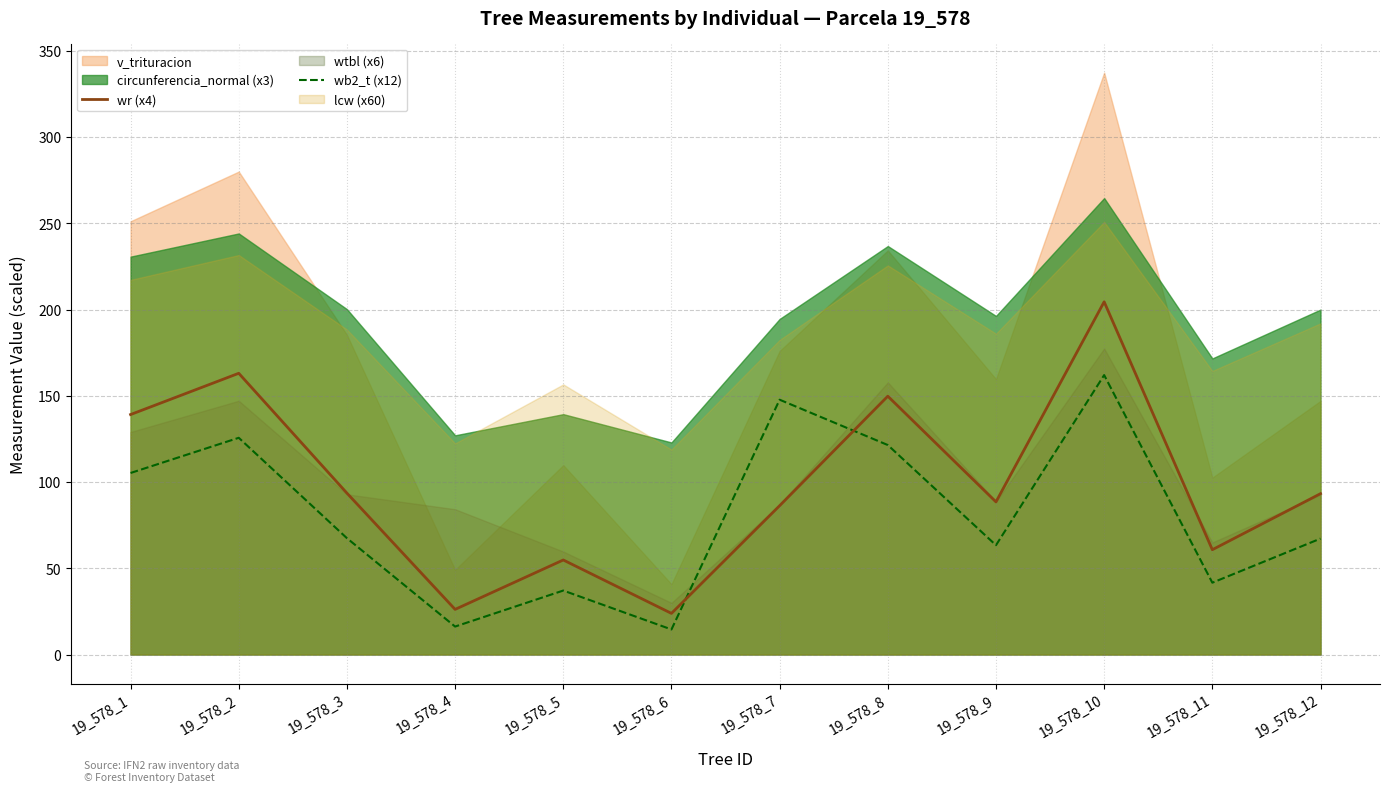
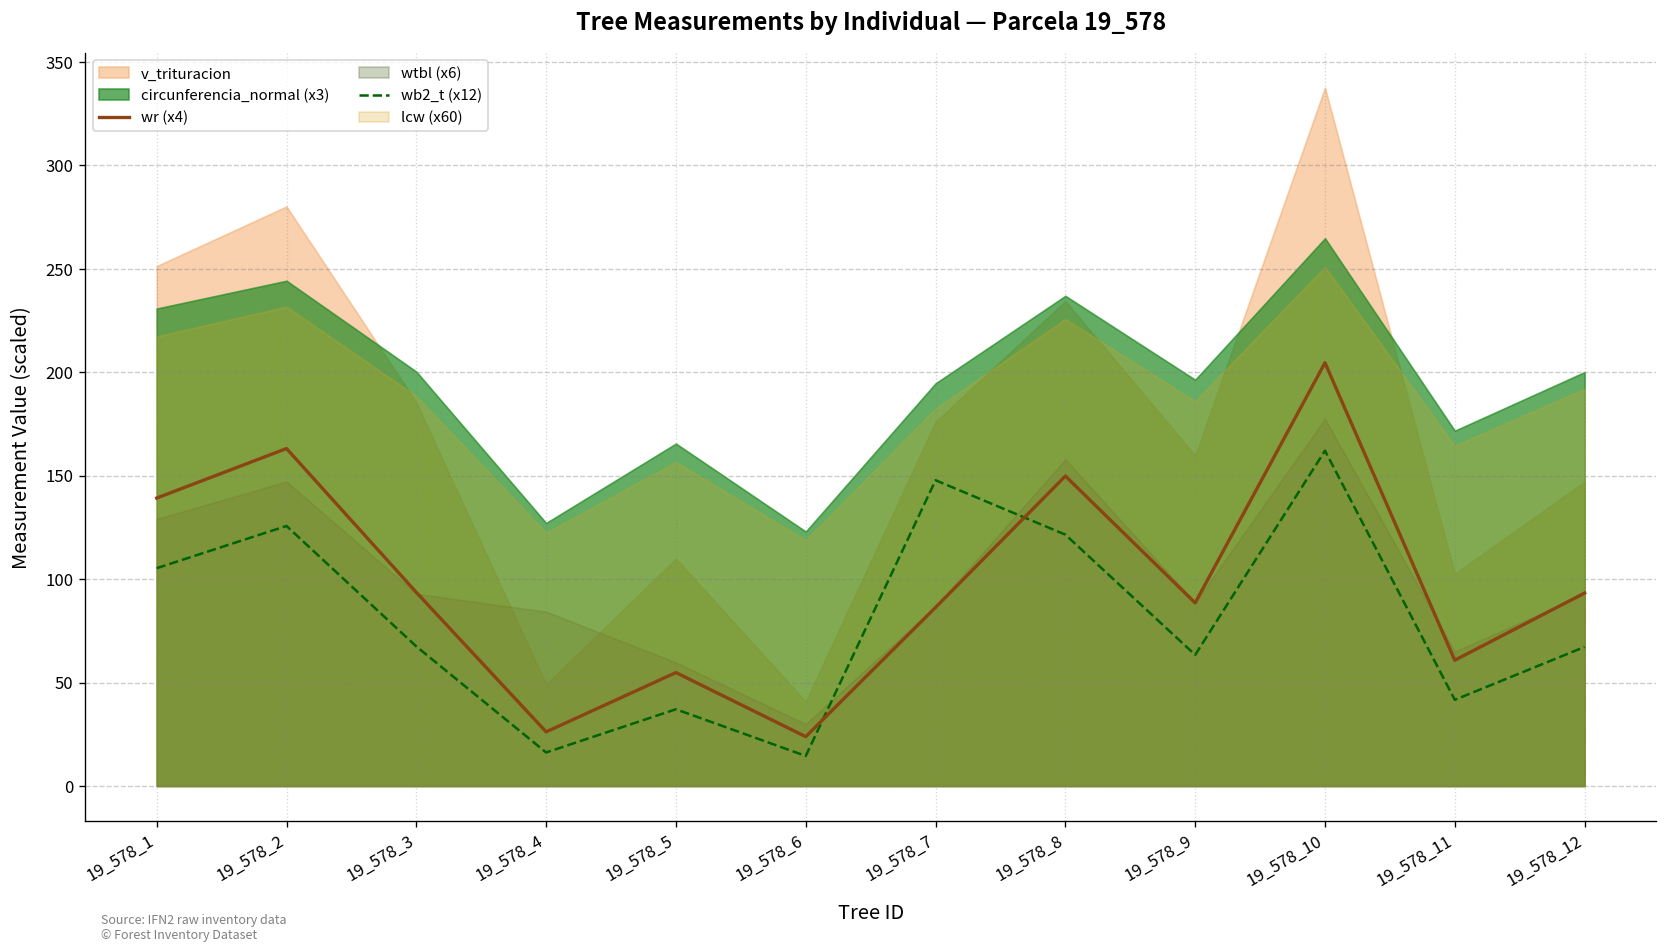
circunferencia_normal (x3), 19_578_5: 139 -> 165
